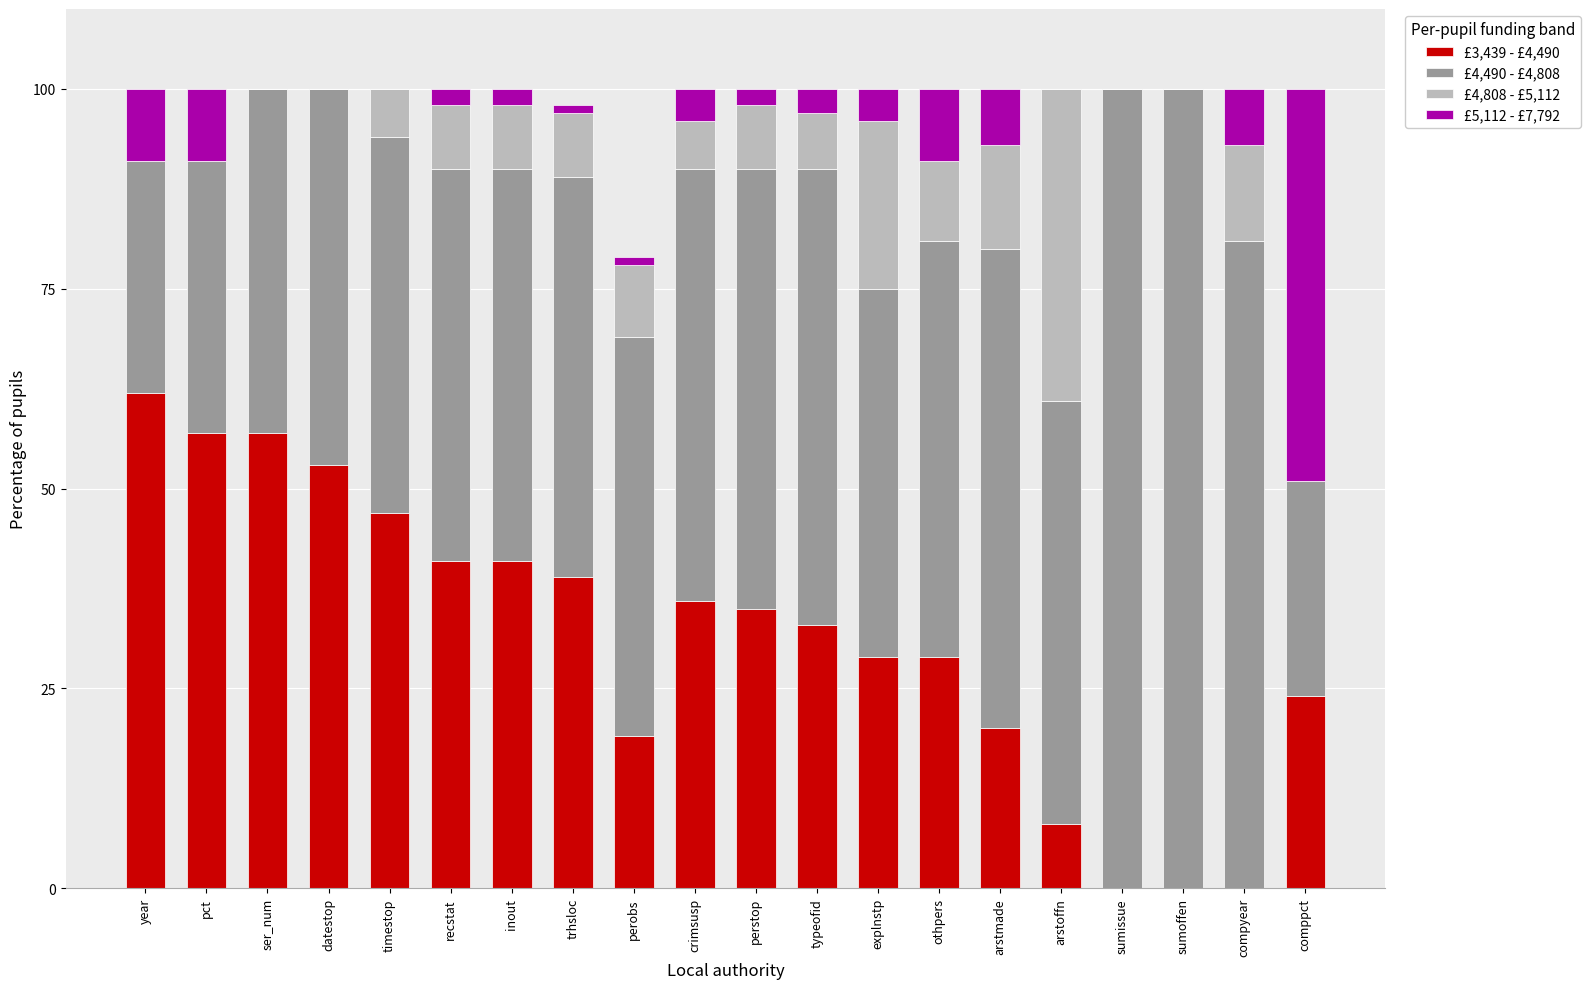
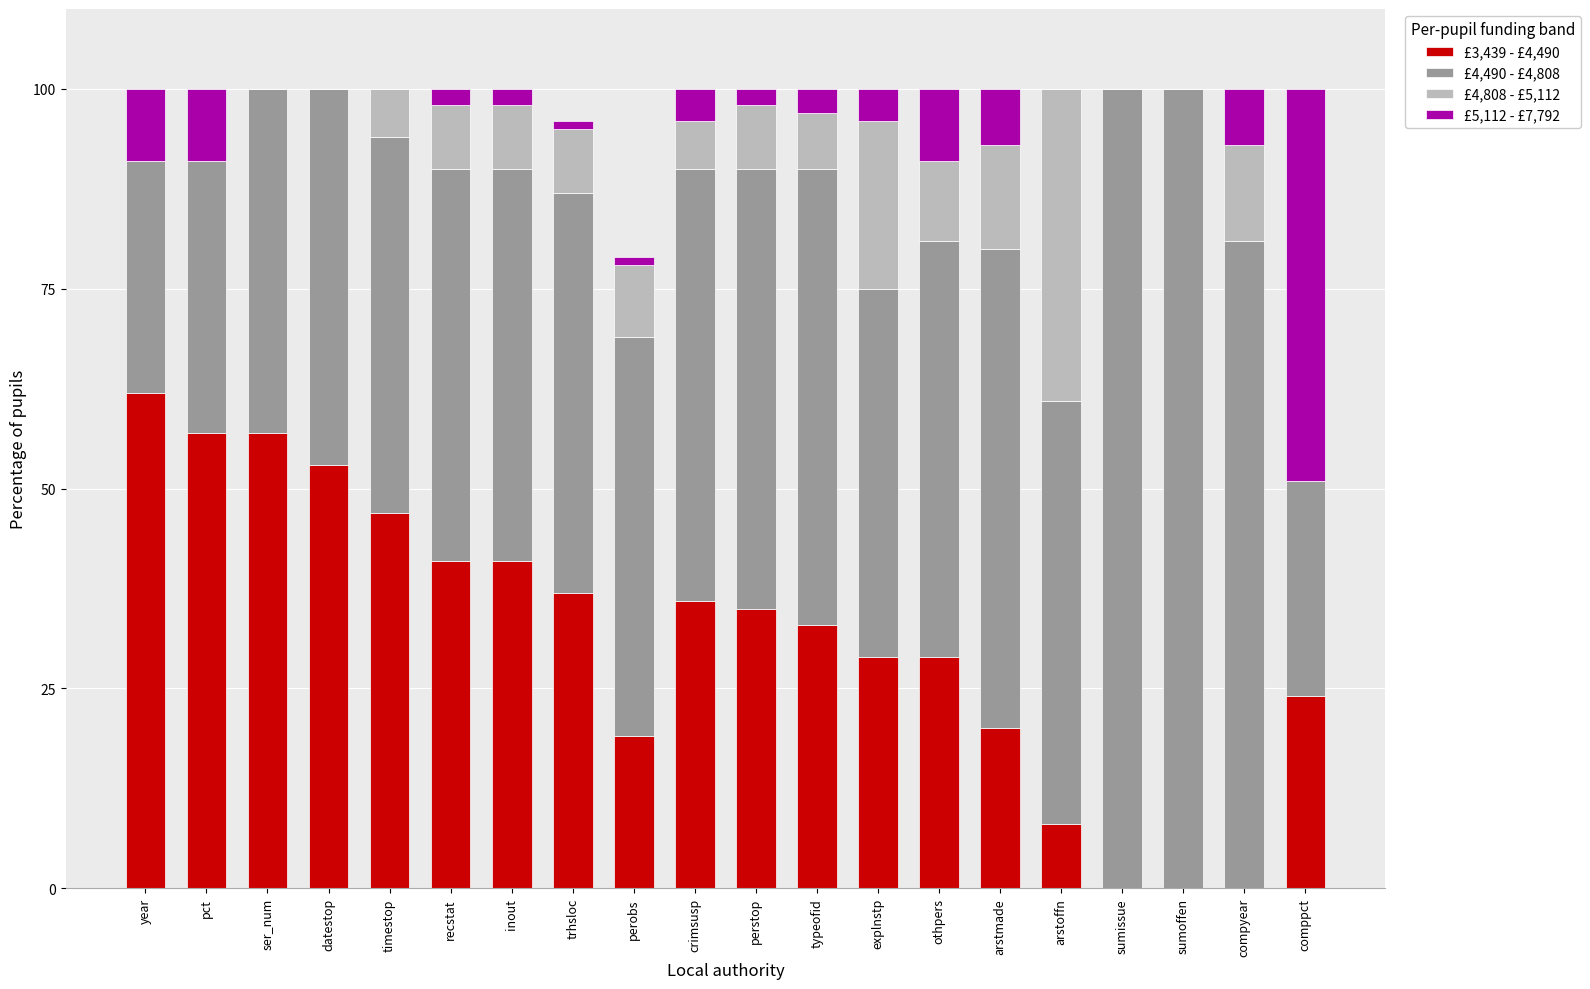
£3,439 - £4,490, trhsloc: 39 -> 37
